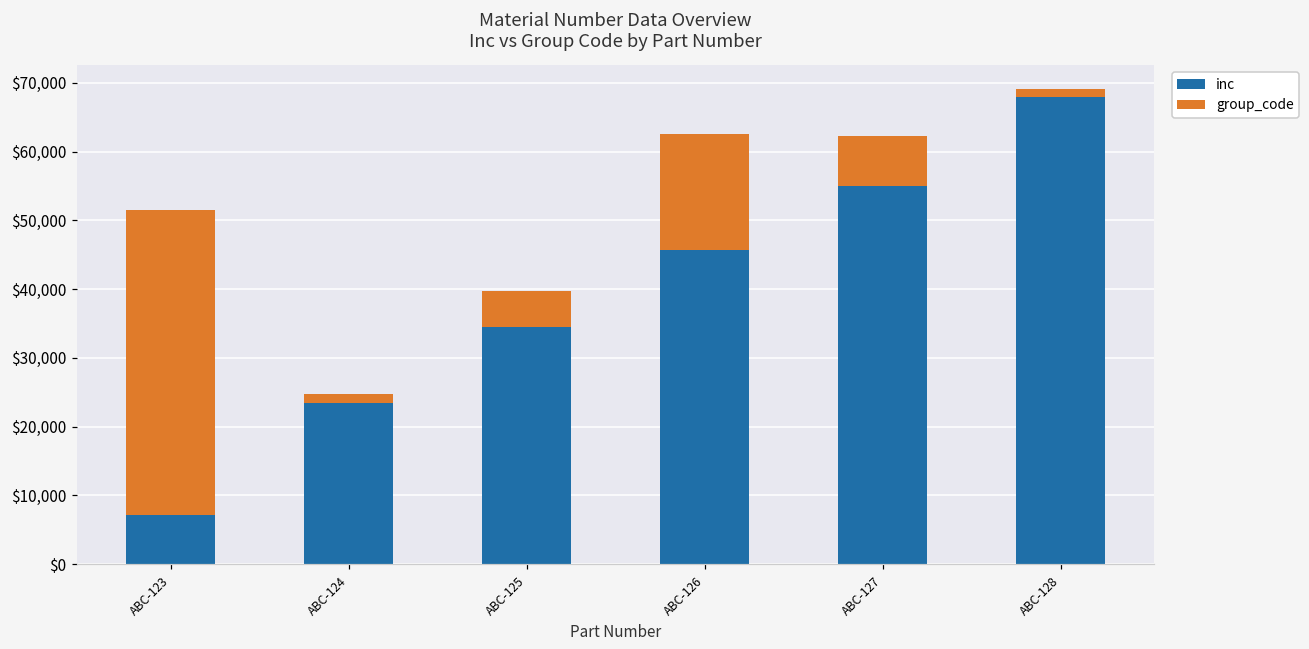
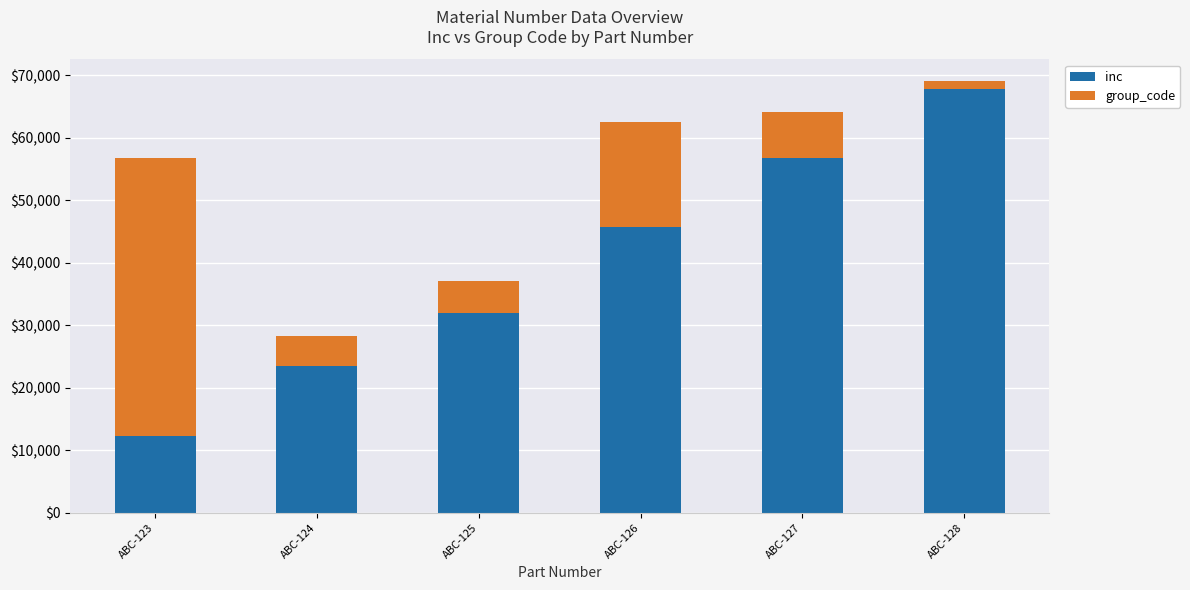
inc, ABC-123: $7,000 -> $12,000
group_code, ABC-124: $1,000 -> $5,000
inc, ABC-125: $35,000 -> $32,000
inc, ABC-127: $55,000 -> $57,000
